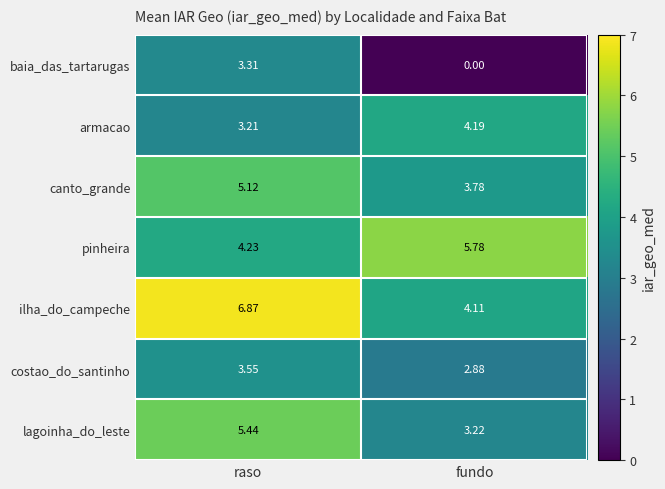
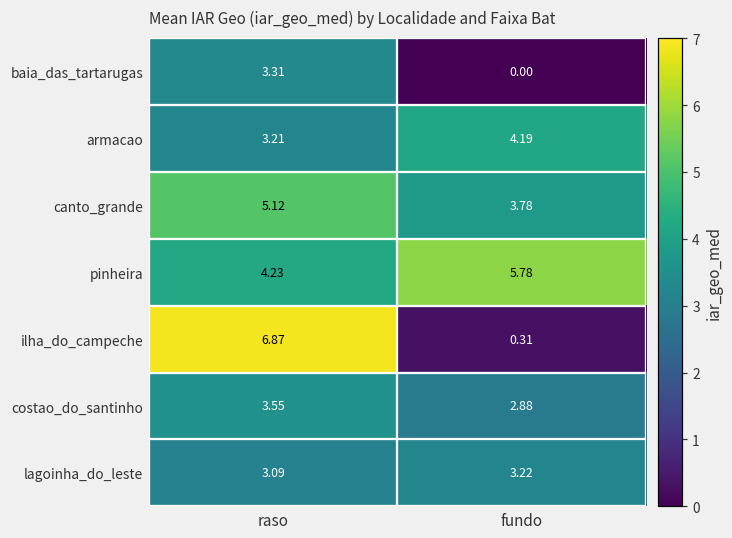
ilha_do_campeche, fundo: 4.11 -> 0.31
lagoinha_do_leste, raso: 5.44 -> 3.09
